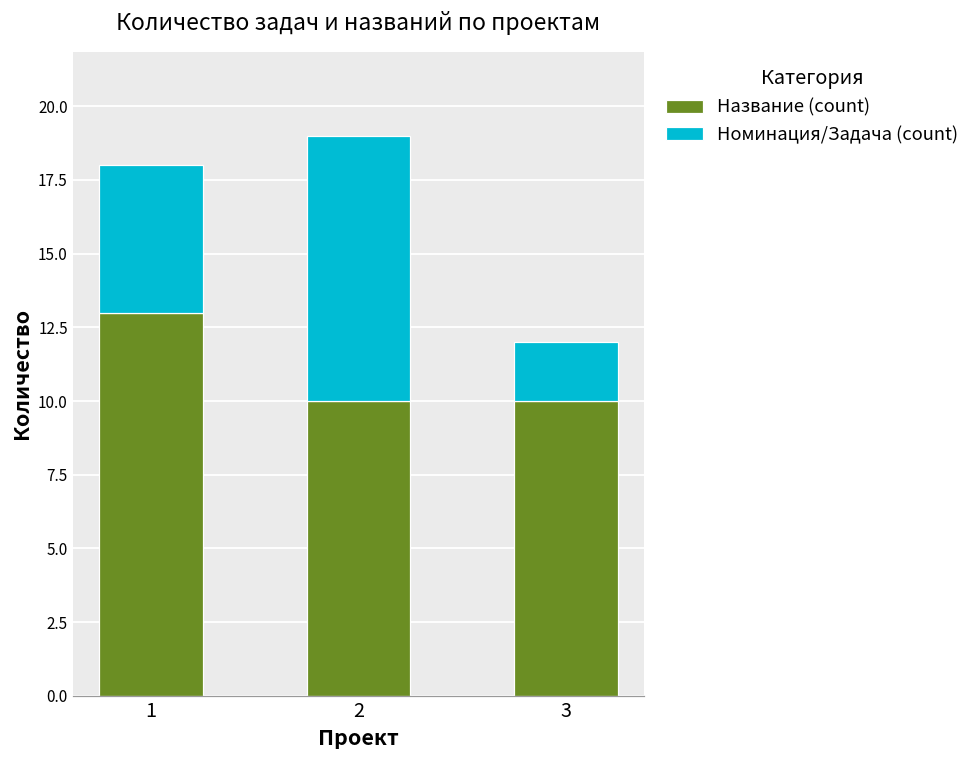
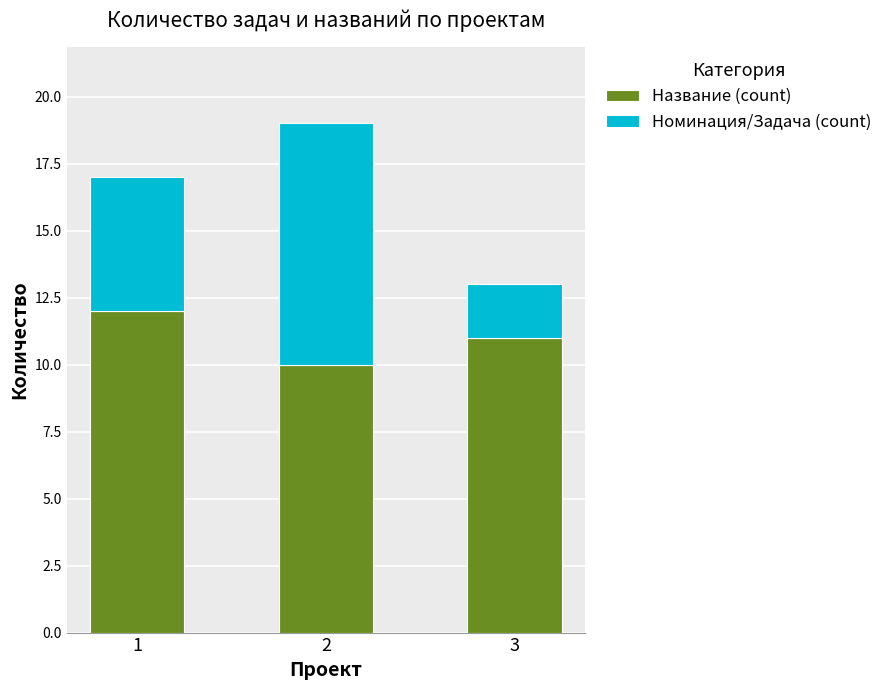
Название (count), 1: 13 -> 12
Название (count), 3: 10 -> 11
